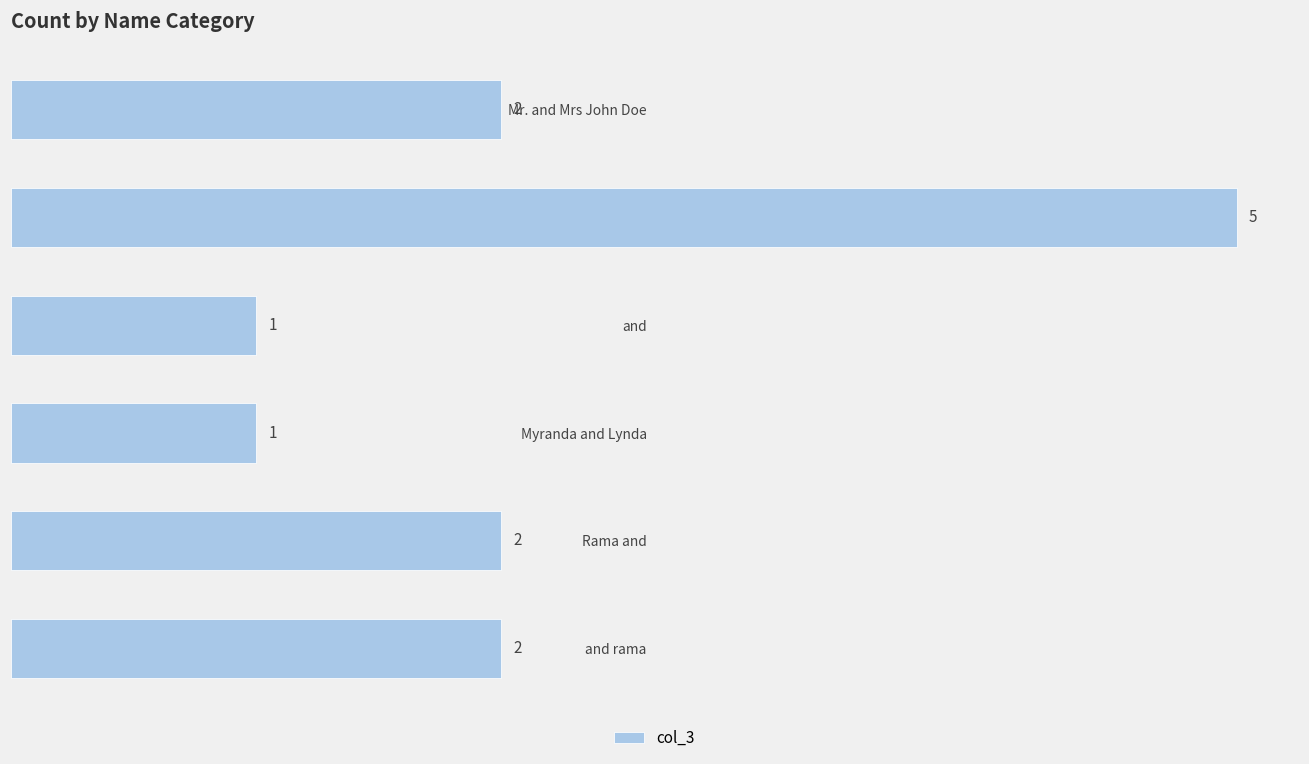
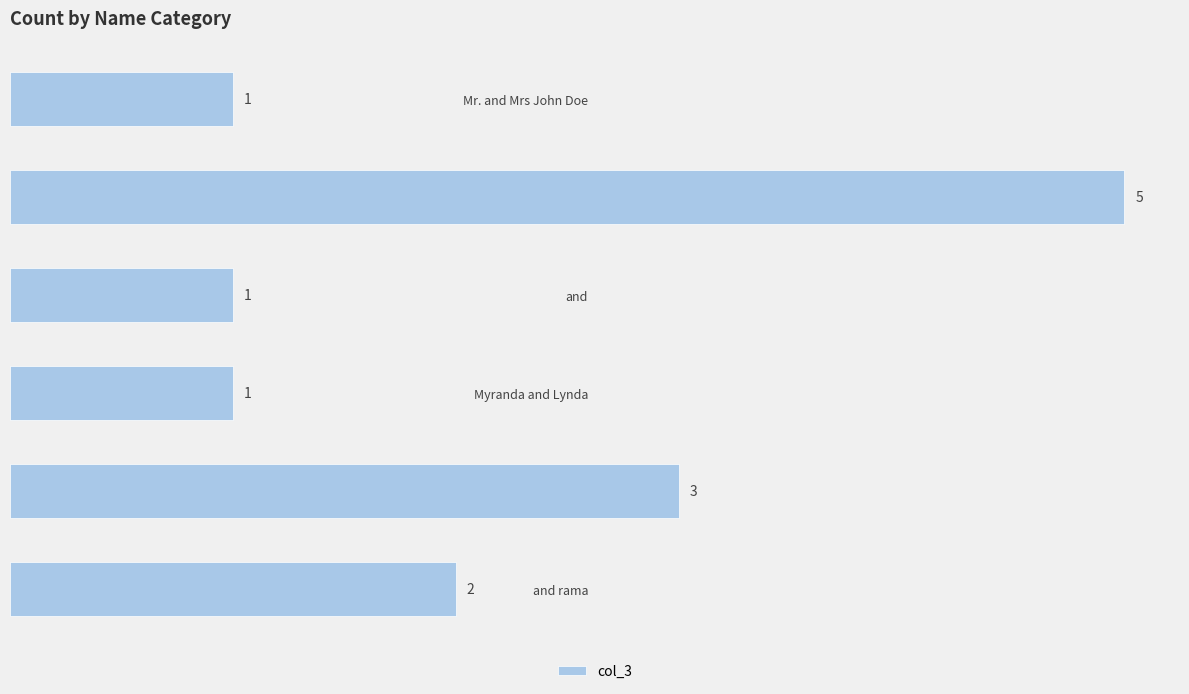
Mr. and Mrs John Doe: 2 -> 1
Rama and: 2 -> 3
